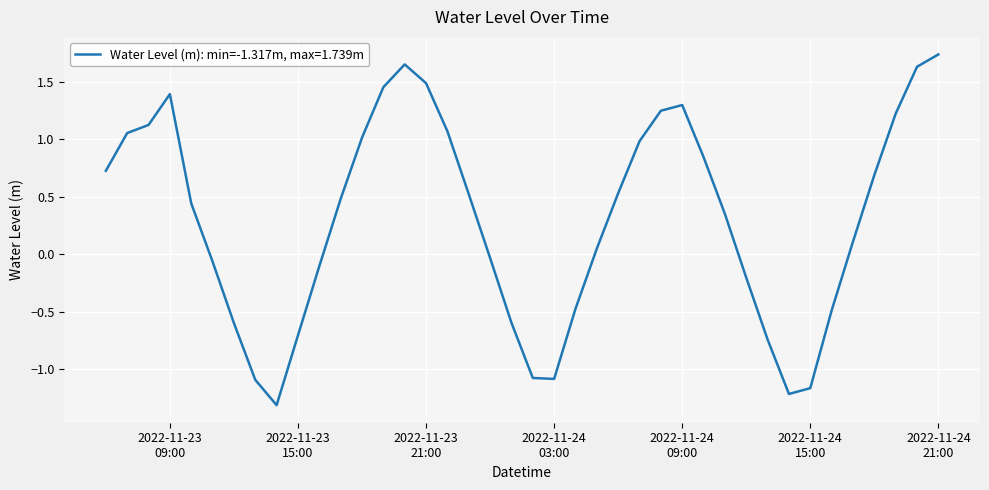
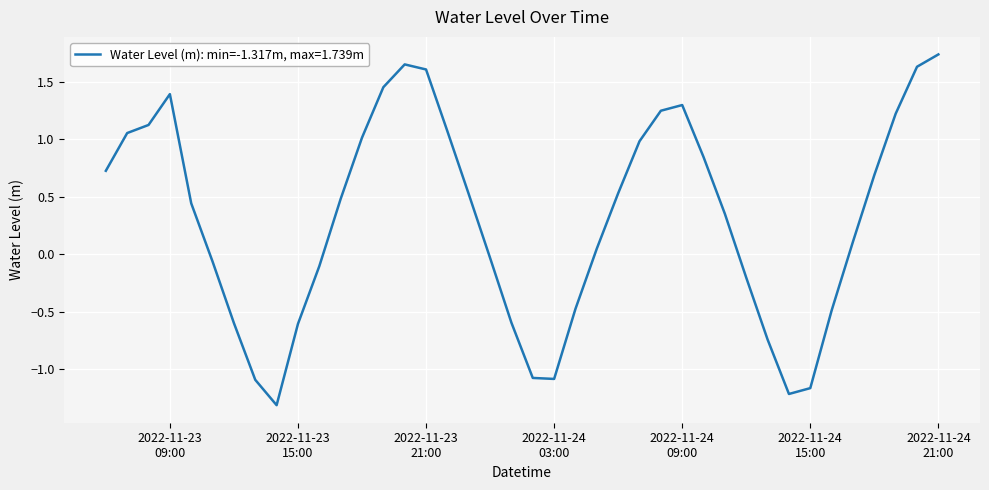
2022-11-23 15:00: -0.71 -> -0.61
2022-11-23 21:00: 1.49 -> 1.61
